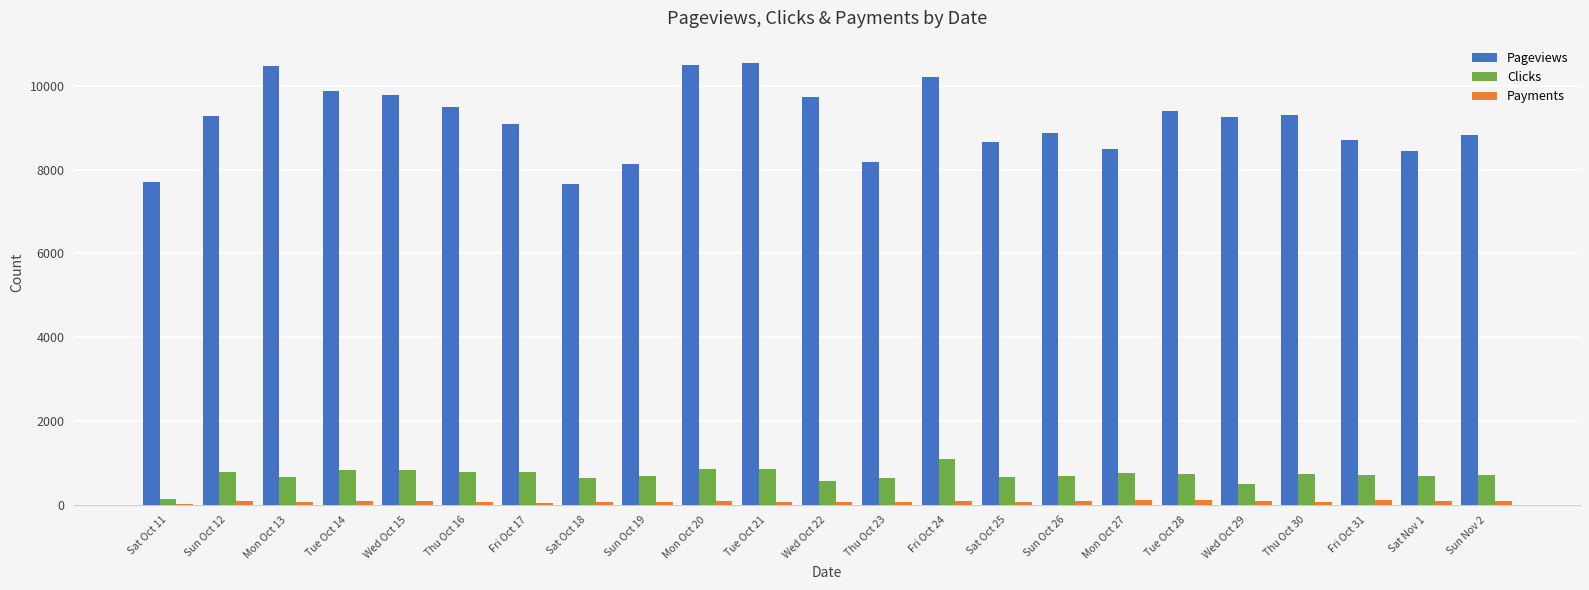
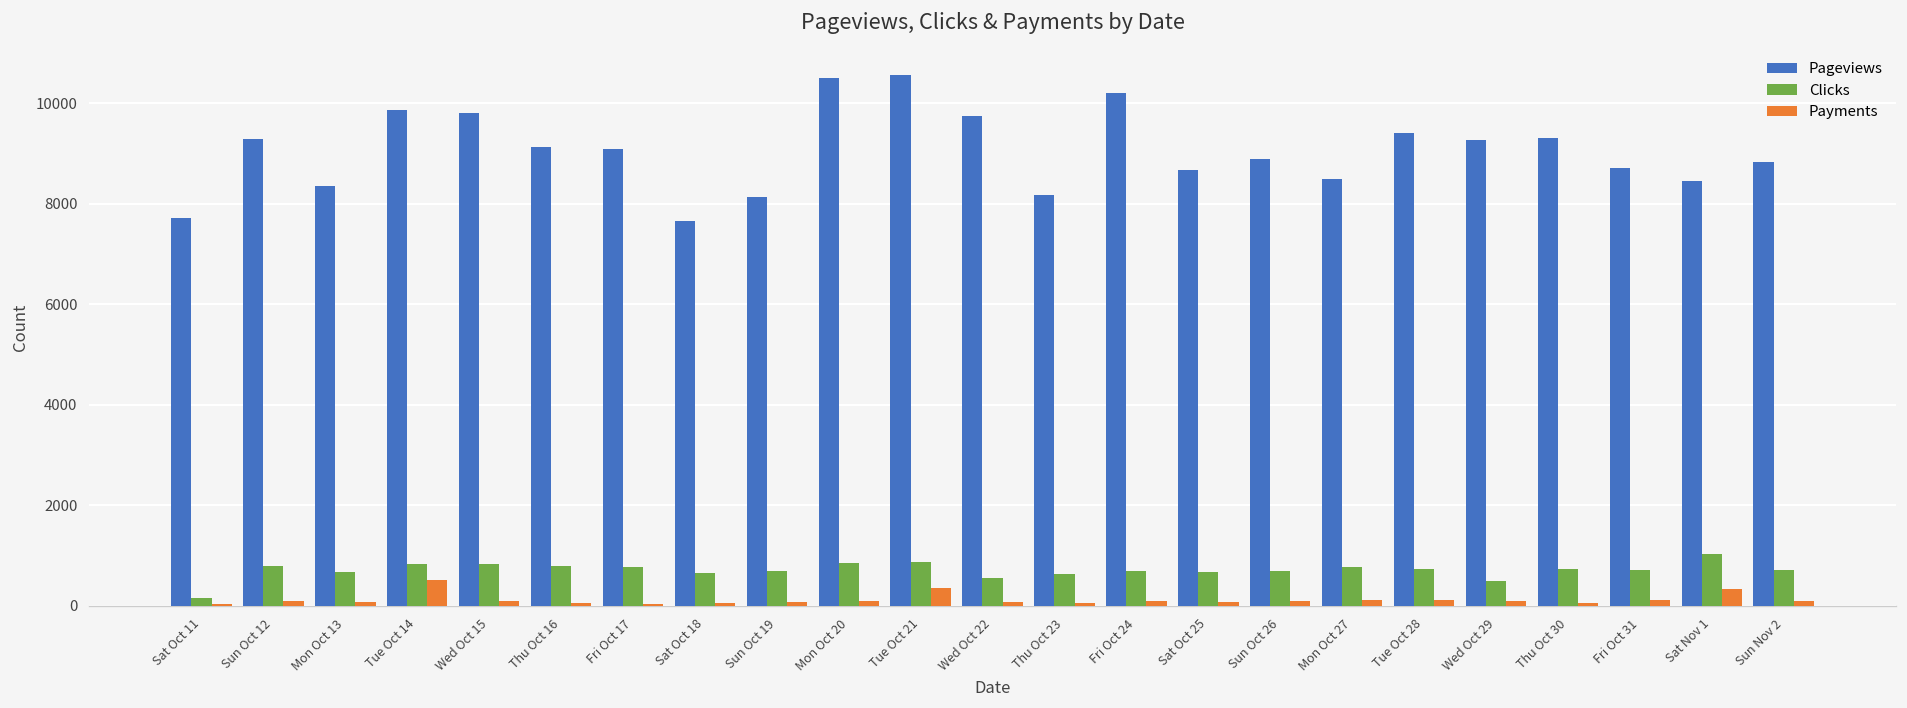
Pageviews, Mon Oct 13: 10500 -> 8400
Payments, Tue Oct 14: 100 -> 500
Pageviews, Thu Oct 16: 9500 -> 9100
Payments, Tue Oct 21: 100 -> 400
Clicks, Fri Oct 24: 1100 -> 700
Clicks, Sat Nov 1: 700 -> 1000
Payments, Sat Nov 1: 100 -> 300
